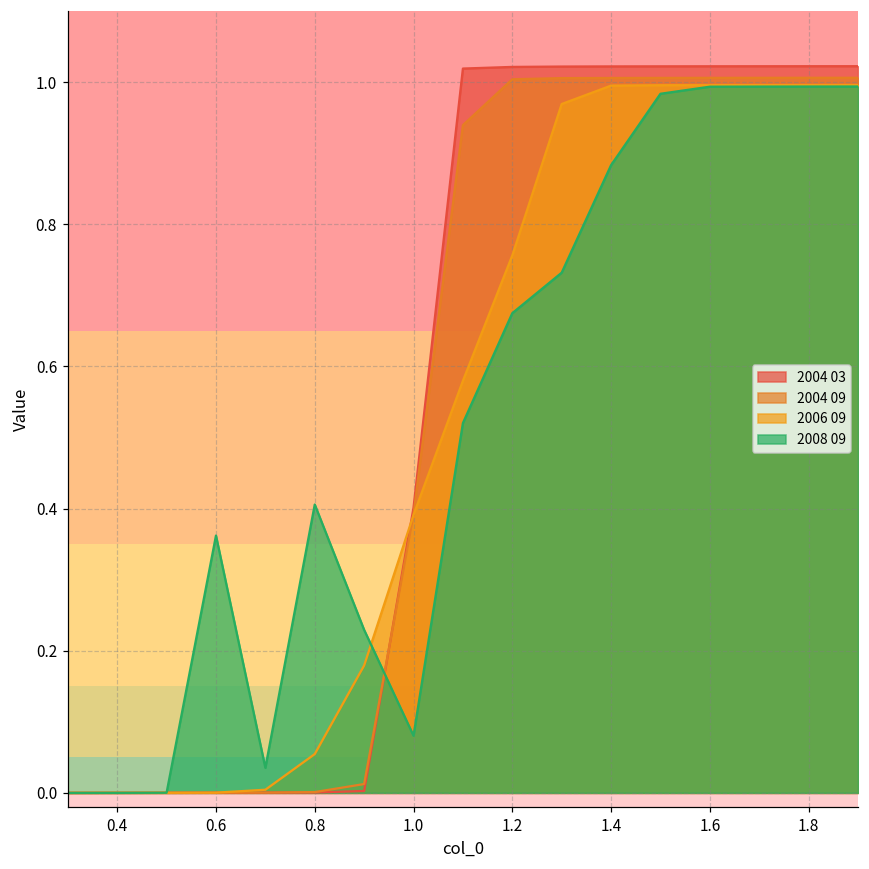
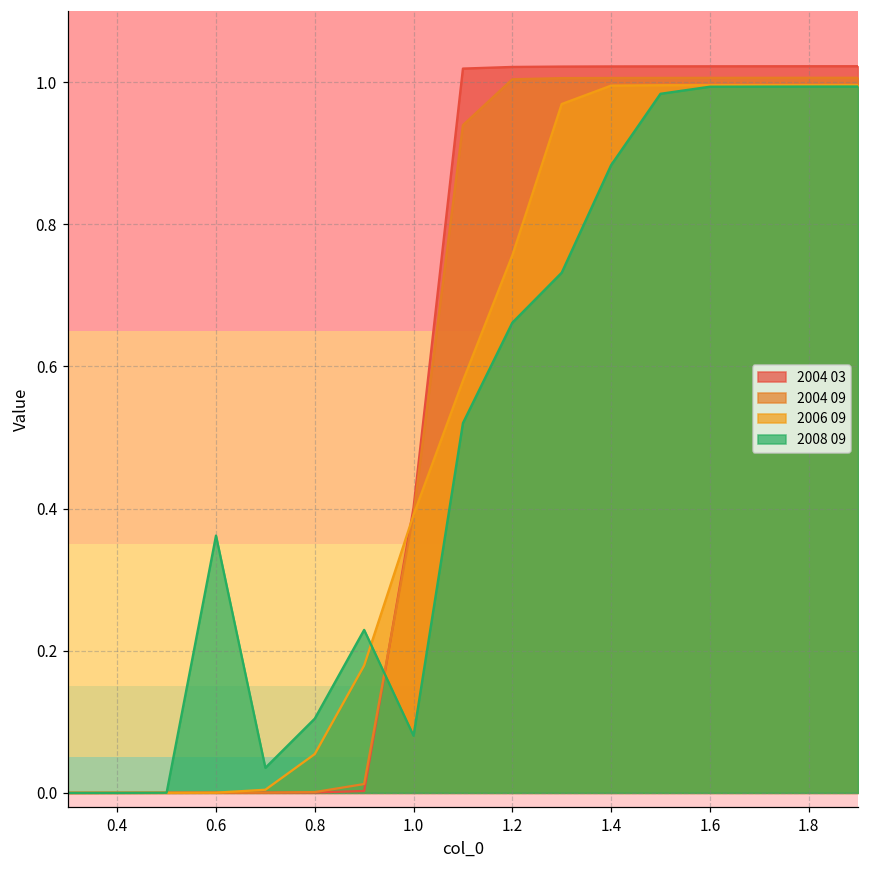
2008 09, 0.8: 0.41 -> 0.10
2008 09, 1.2: 0.67 -> 0.66
